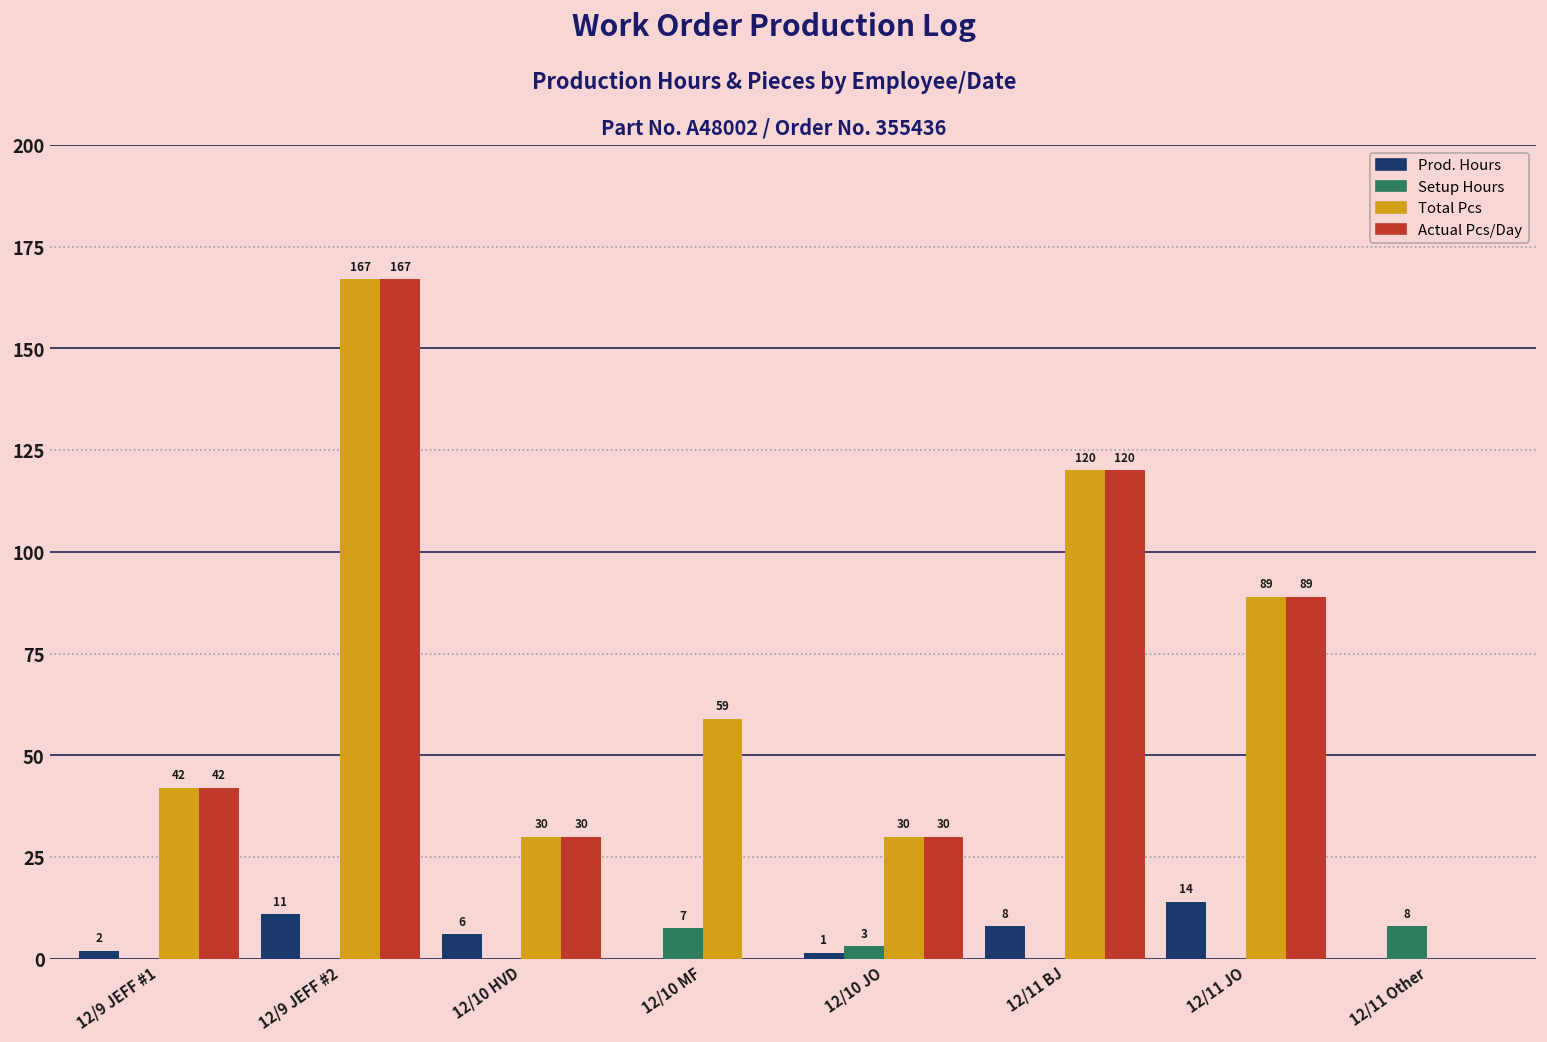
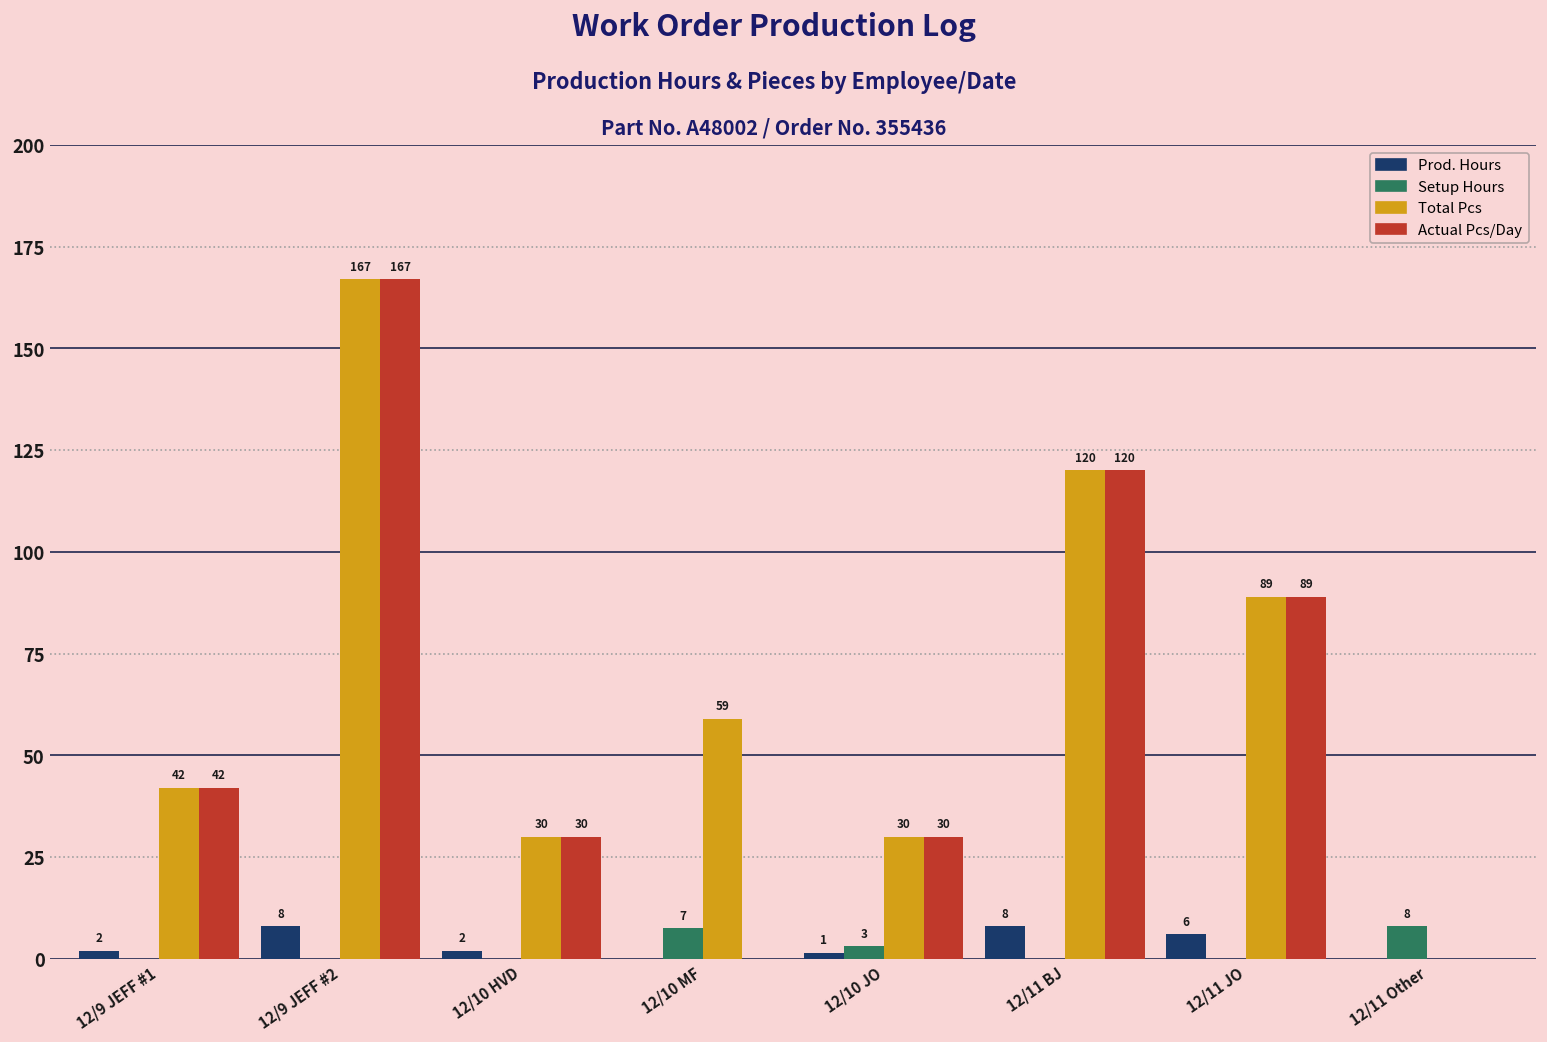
Prod. Hours, 12/9 JEFF #2: 11 -> 8
Prod. Hours, 12/10 HVD: 6 -> 2
Prod. Hours, 12/11 JO: 14 -> 6
